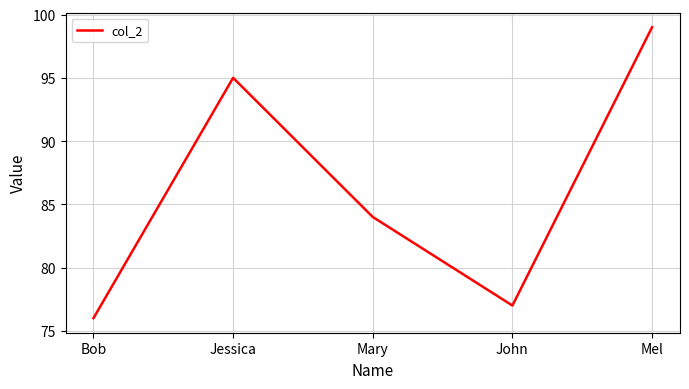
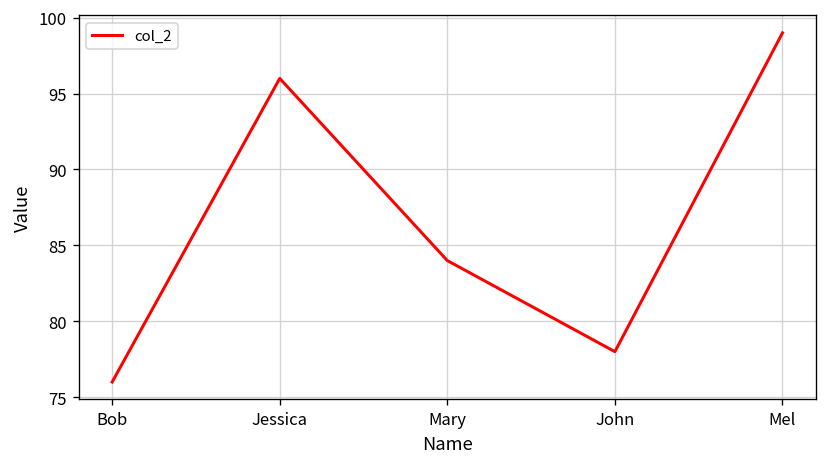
Jessica: 95 -> 96
John: 77 -> 78
